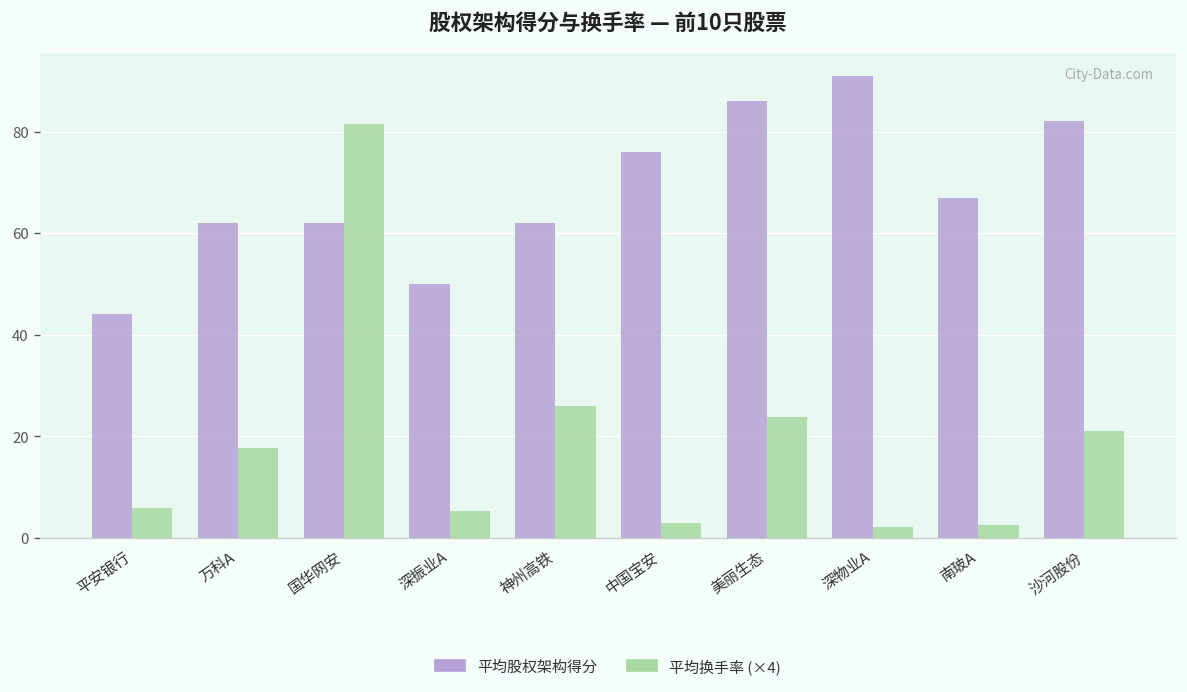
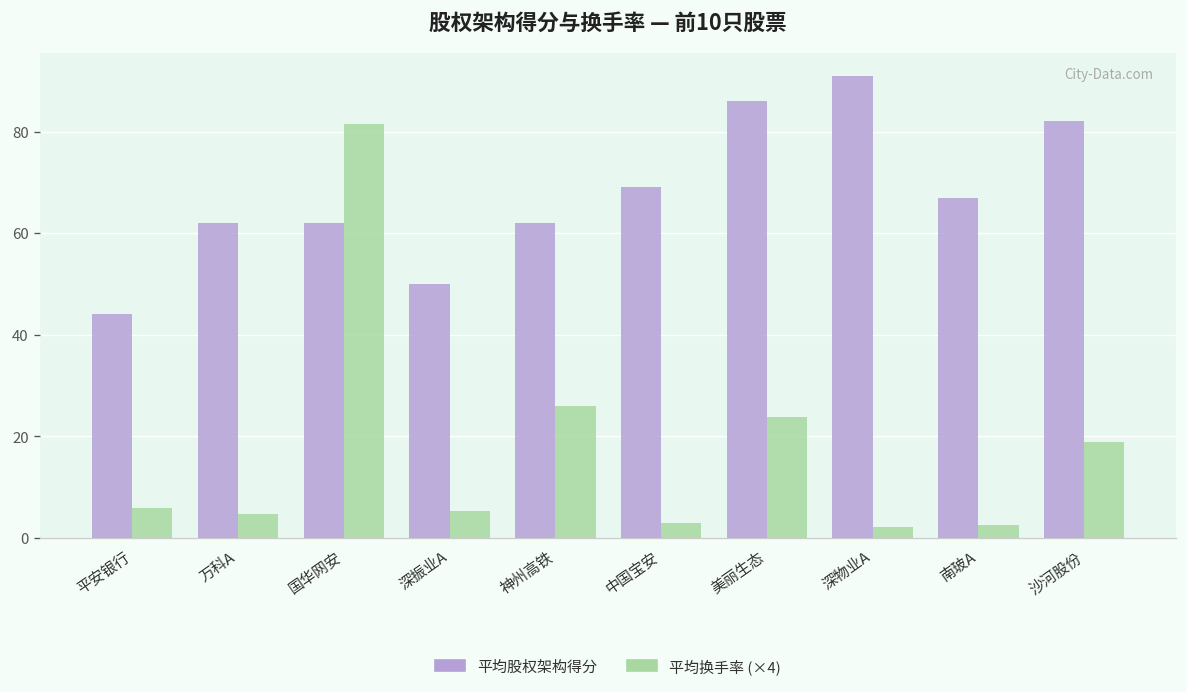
平均换手率 (×4), 万科A: 18 -> 5
平均股权架构得分, 中国宝安: 76 -> 69
平均换手率 (×4), 沙河股份: 21 -> 19
